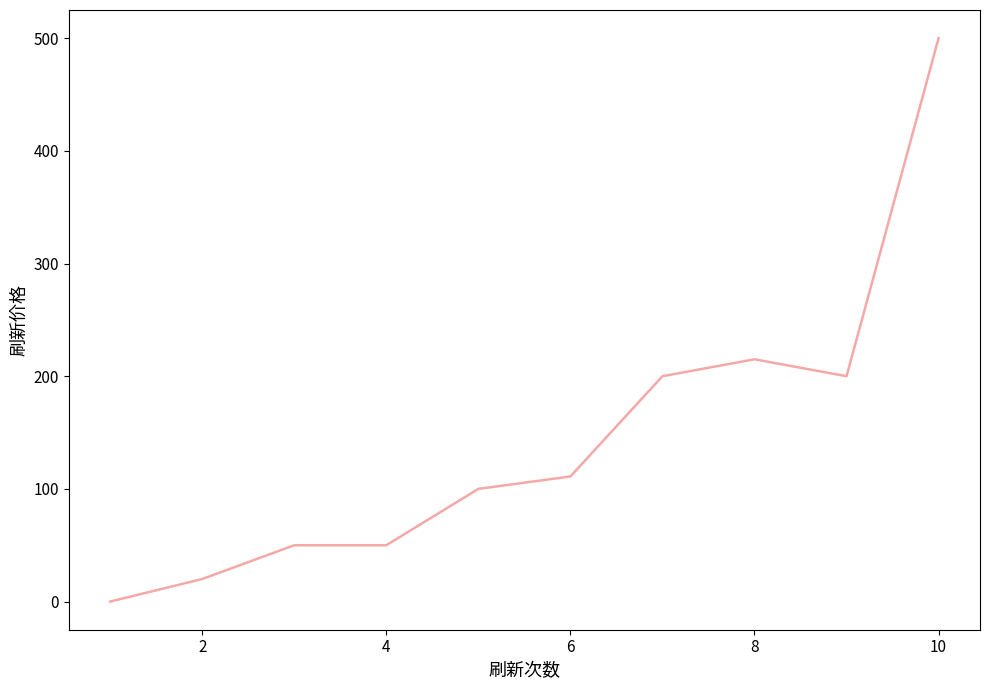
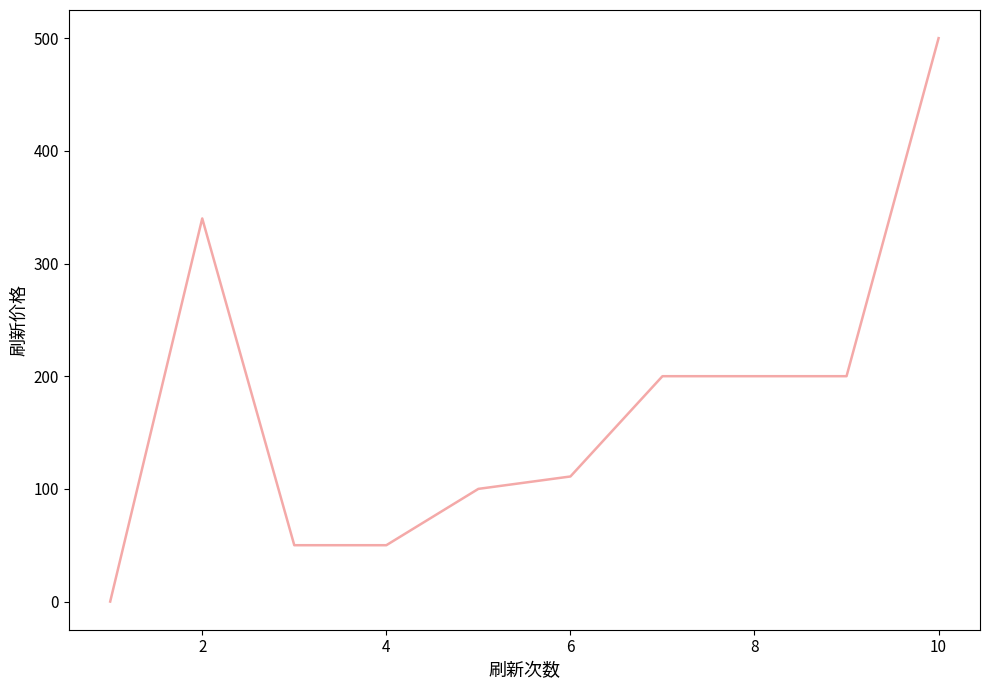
2: 20 -> 340
8: 215 -> 200
